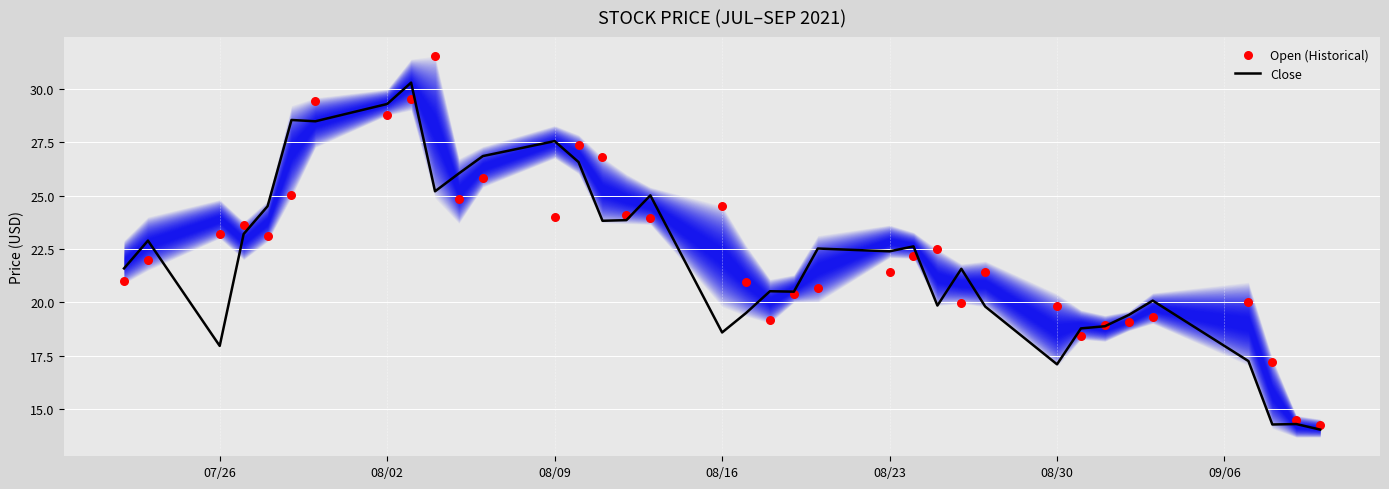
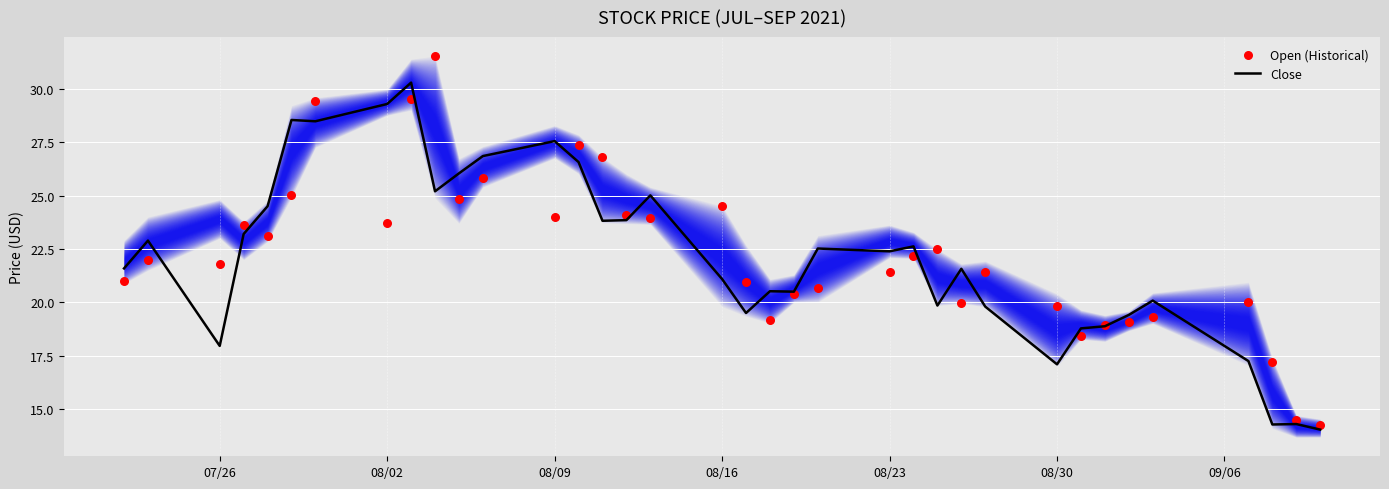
Open (Historical), 07/26: 23.2 -> 21.8
Open (Historical), 08/02: 28.8 -> 23.7
Close, 08/16: 18.6 -> 21.1
